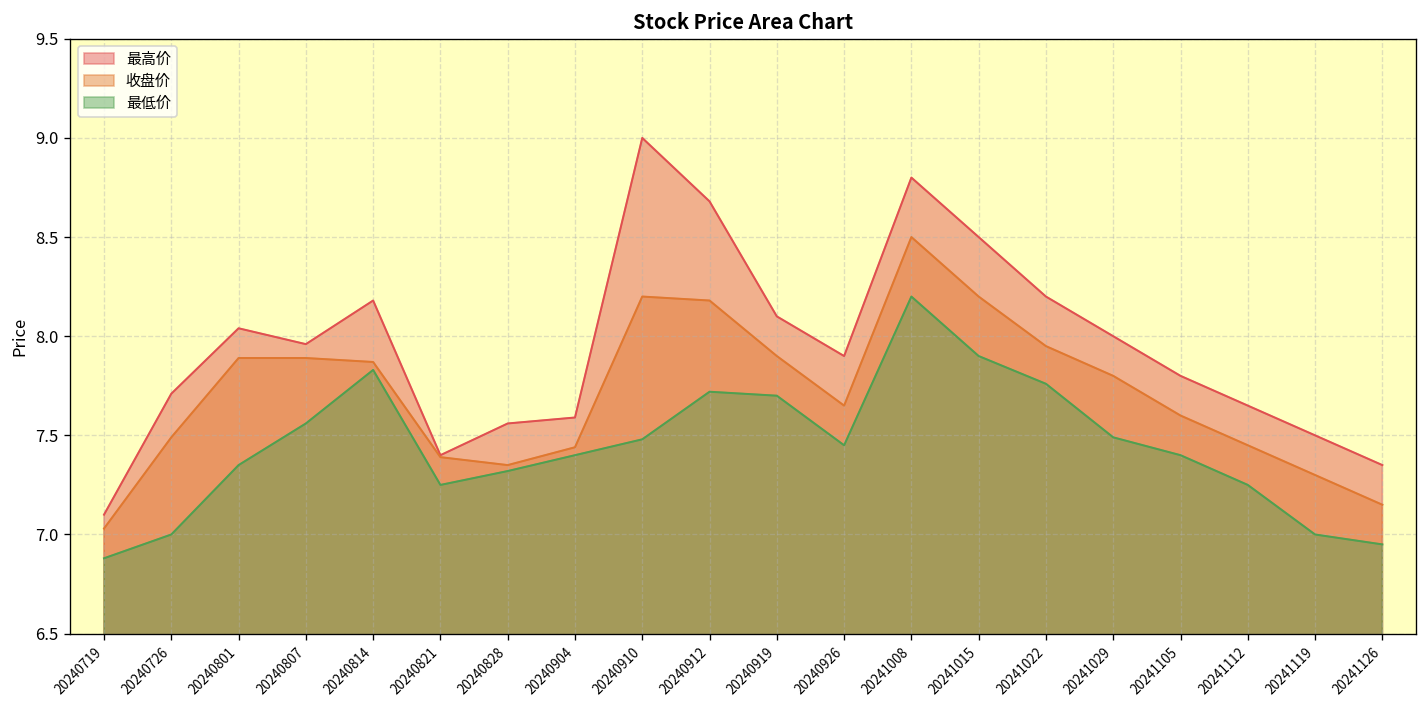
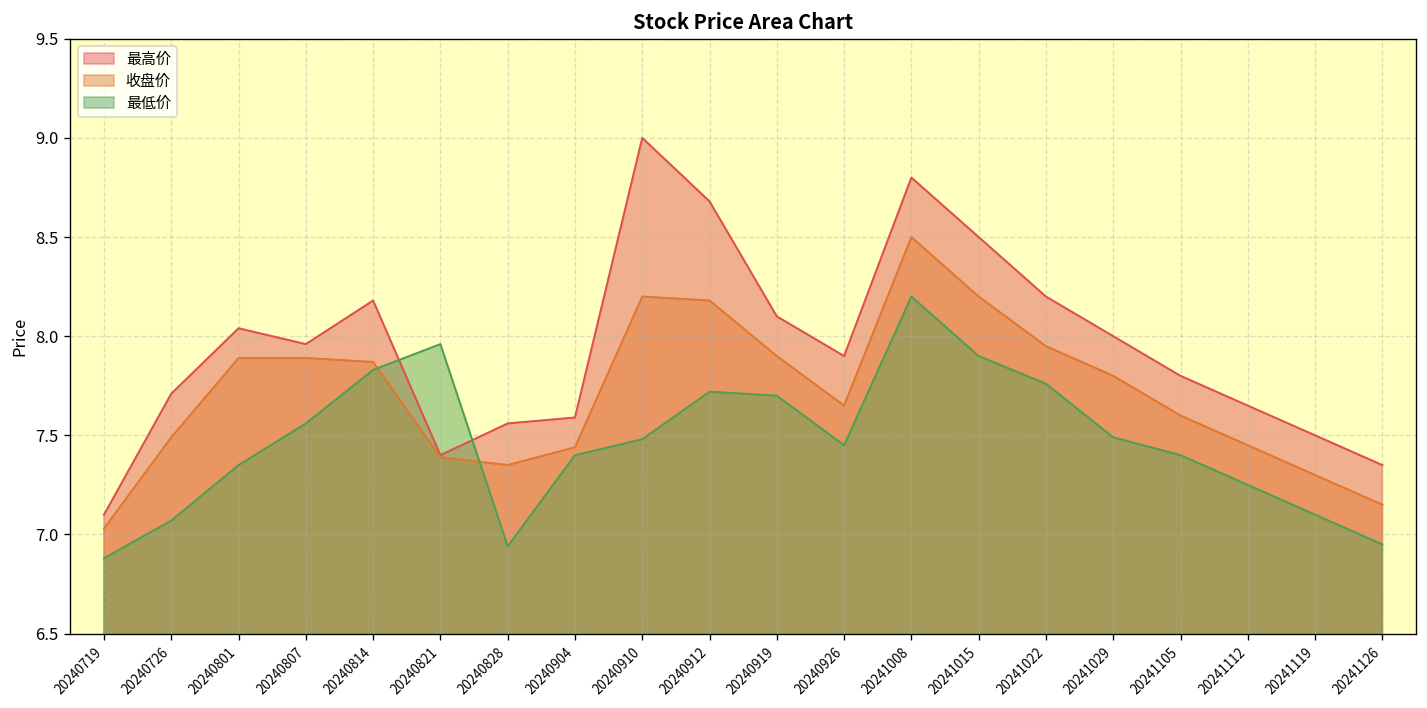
最低价, 20240726: 7.00 -> 7.07
最低价, 20240821: 7.25 -> 7.96
最低价, 20240828: 7.32 -> 6.94
最低价, 20241119: 7.0 -> 7.1
